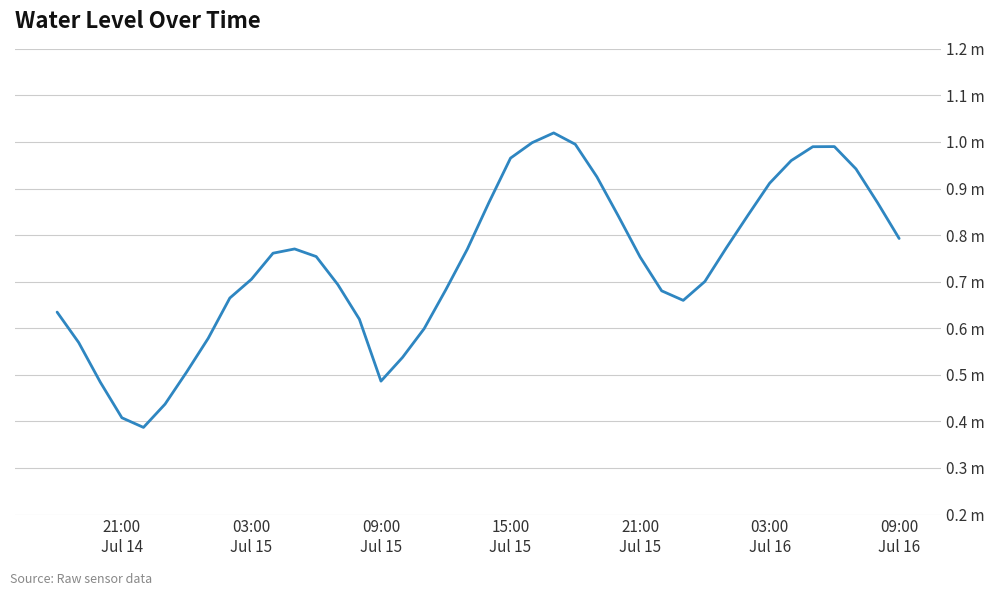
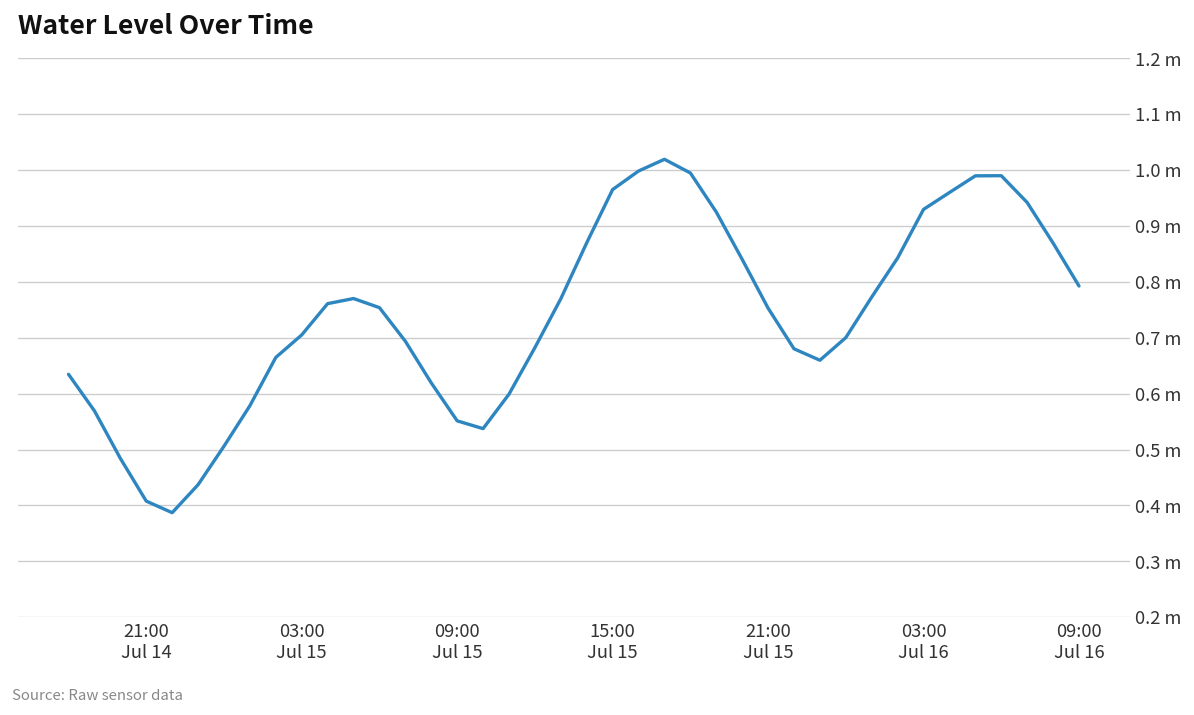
09:00 Jul 15: 0.49 m -> 0.55 m
03:00 Jul 16: 0.91 m -> 0.93 m
